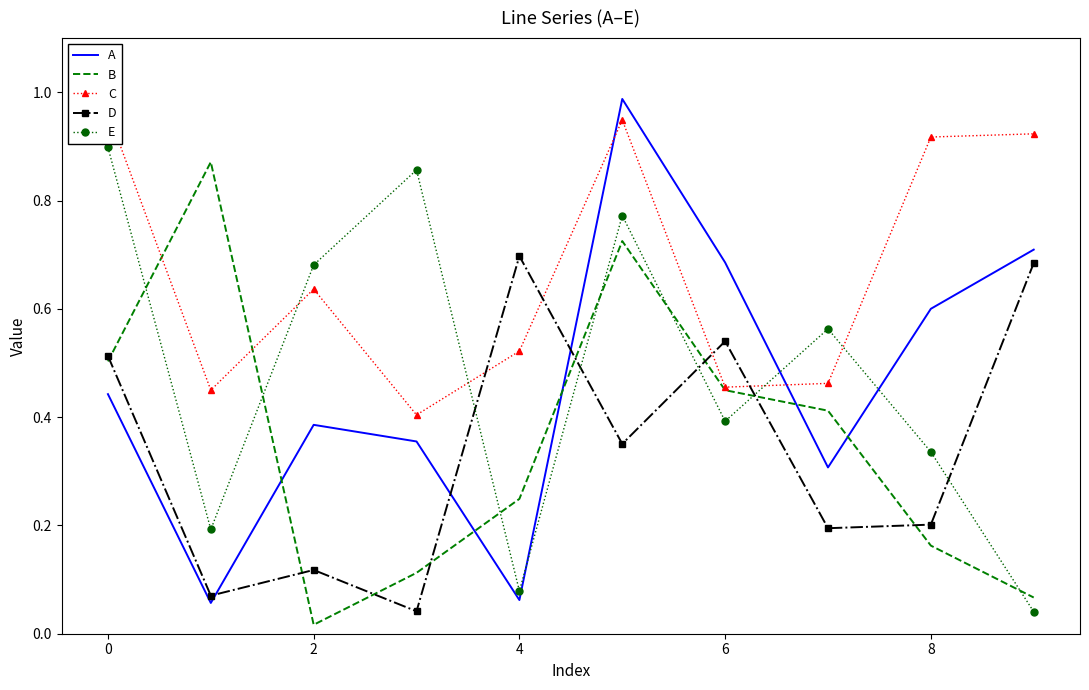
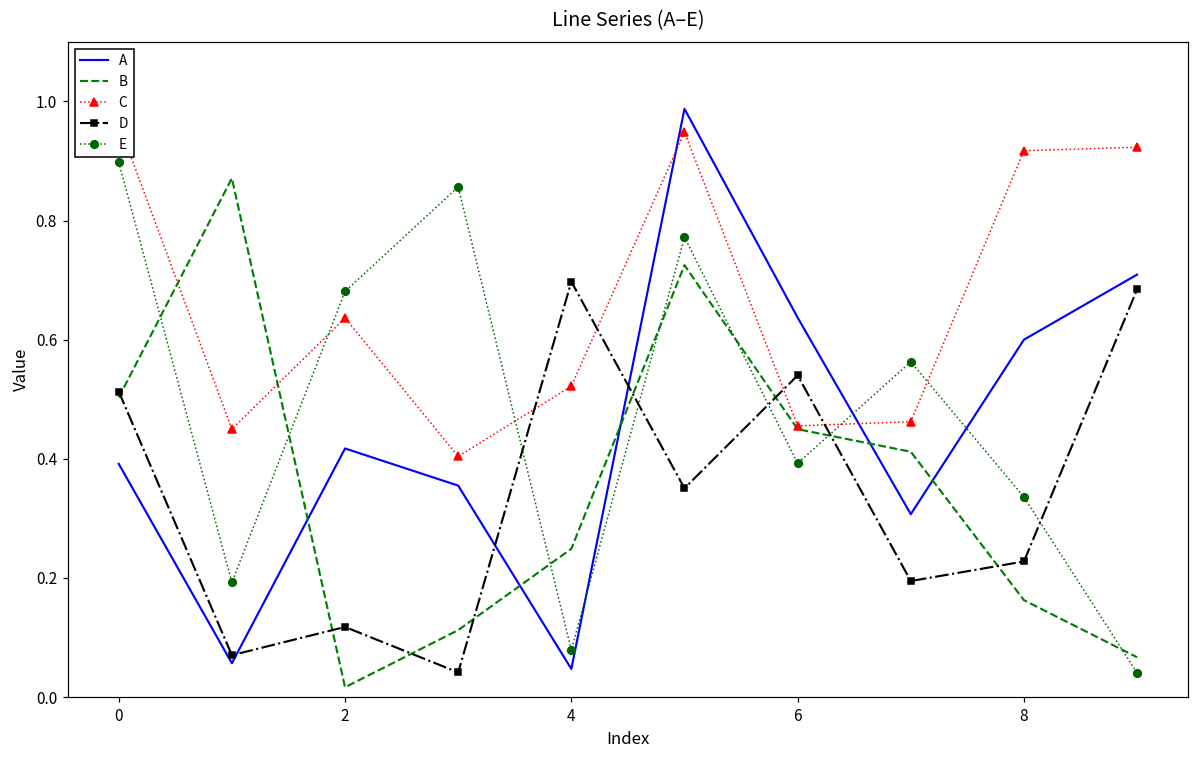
A, 0: 0.44 -> 0.39
A, 2: 0.39 -> 0.42
A, 4: 0.06 -> 0.05
A, 6: 0.69 -> 0.64
D, 8: 0.20 -> 0.23
